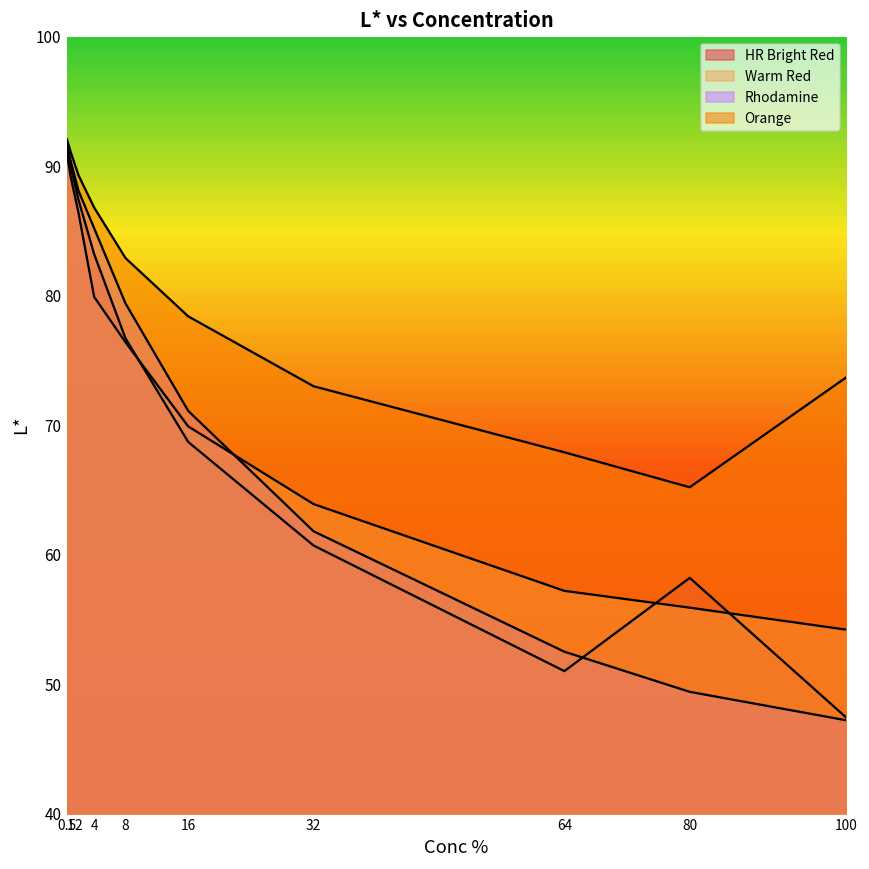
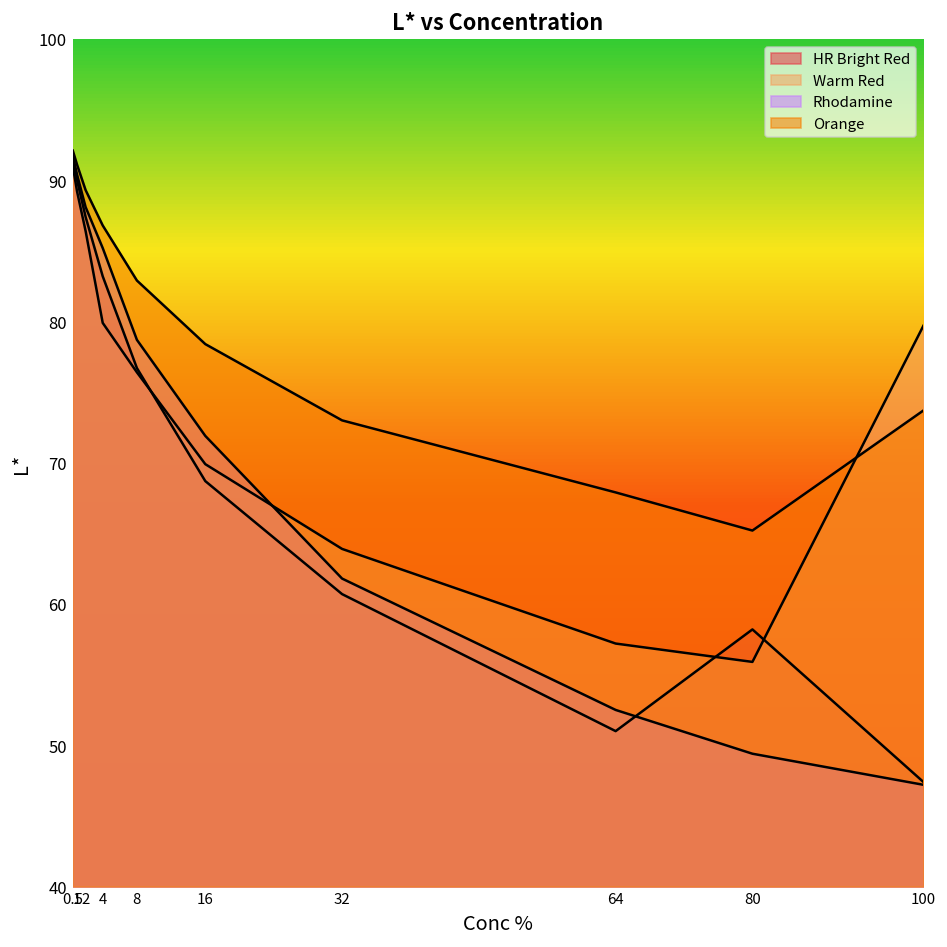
Rhodamine, 8: 79.4 -> 78.7
Rhodamine, 16: 71.1 -> 71.9
Warm Red, 100: 54.2 -> 79.7
